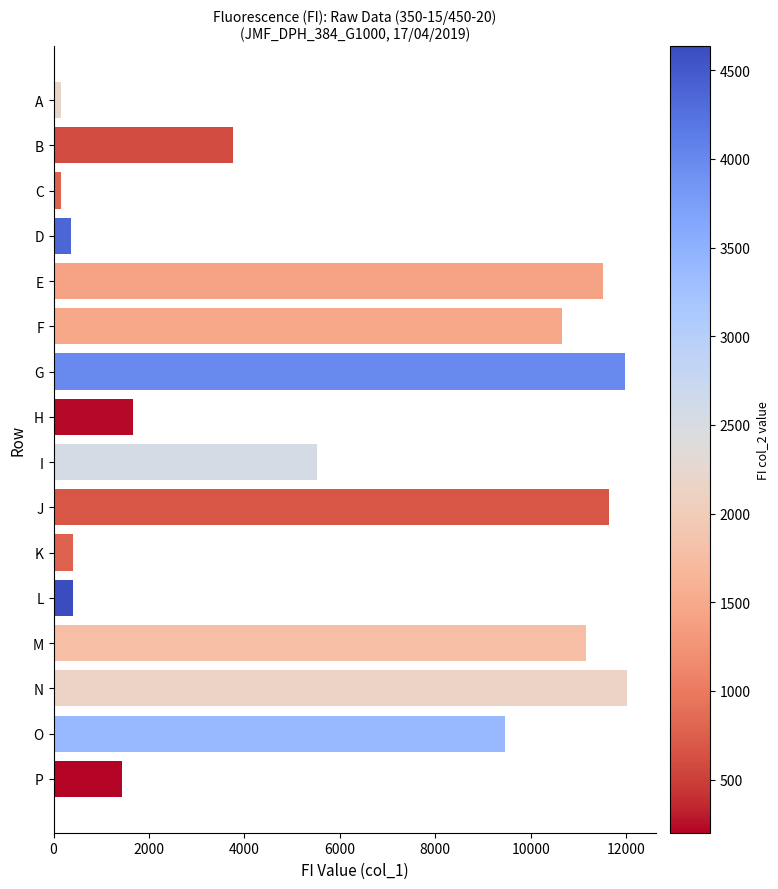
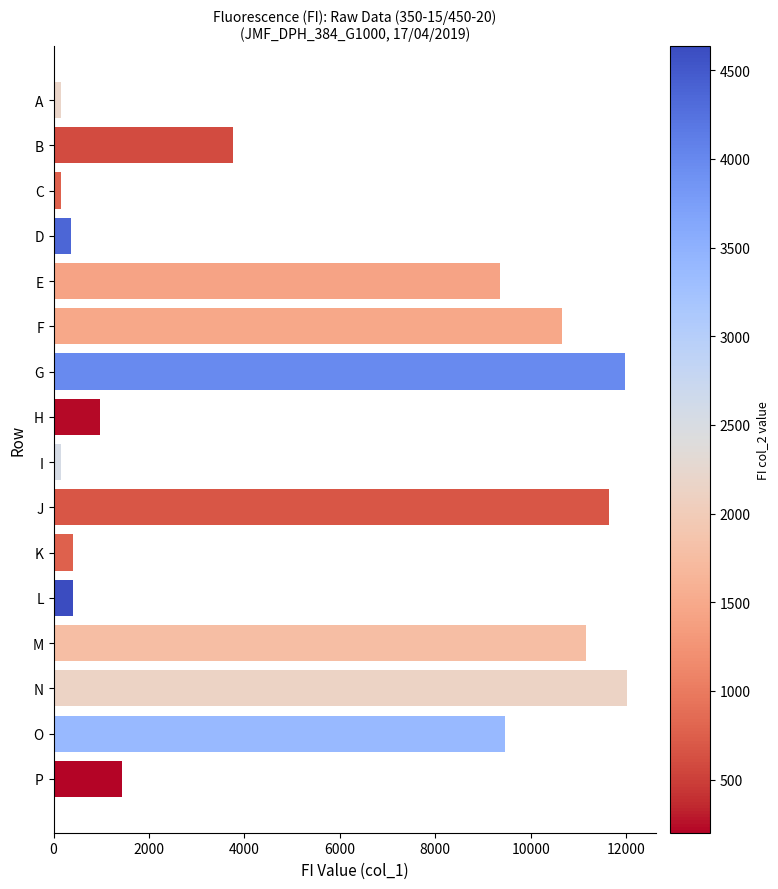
E: 11500 -> 9400
H: 1700 -> 1000
I: 5500 -> 200
